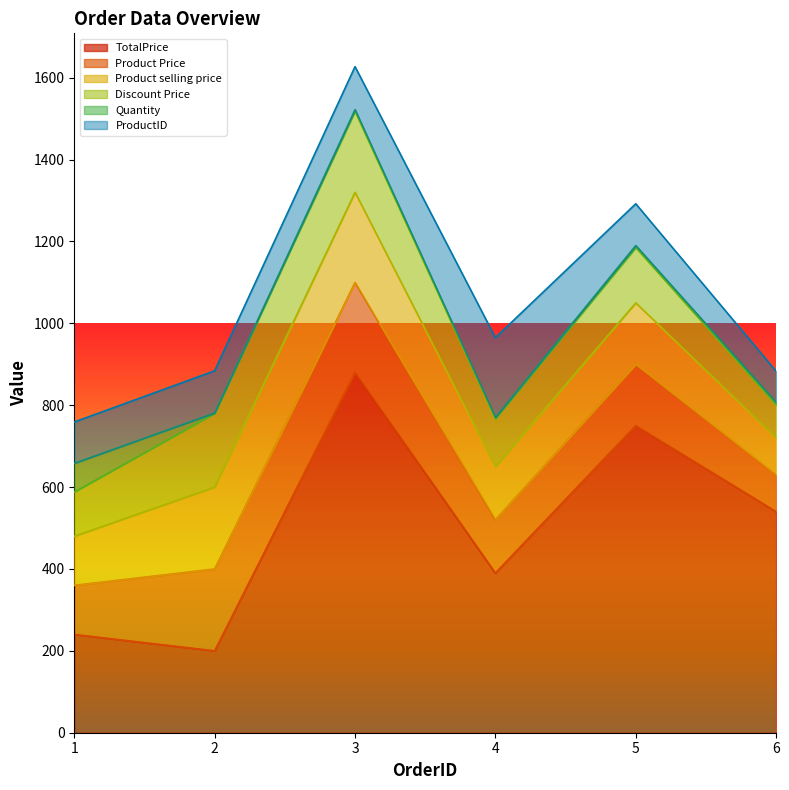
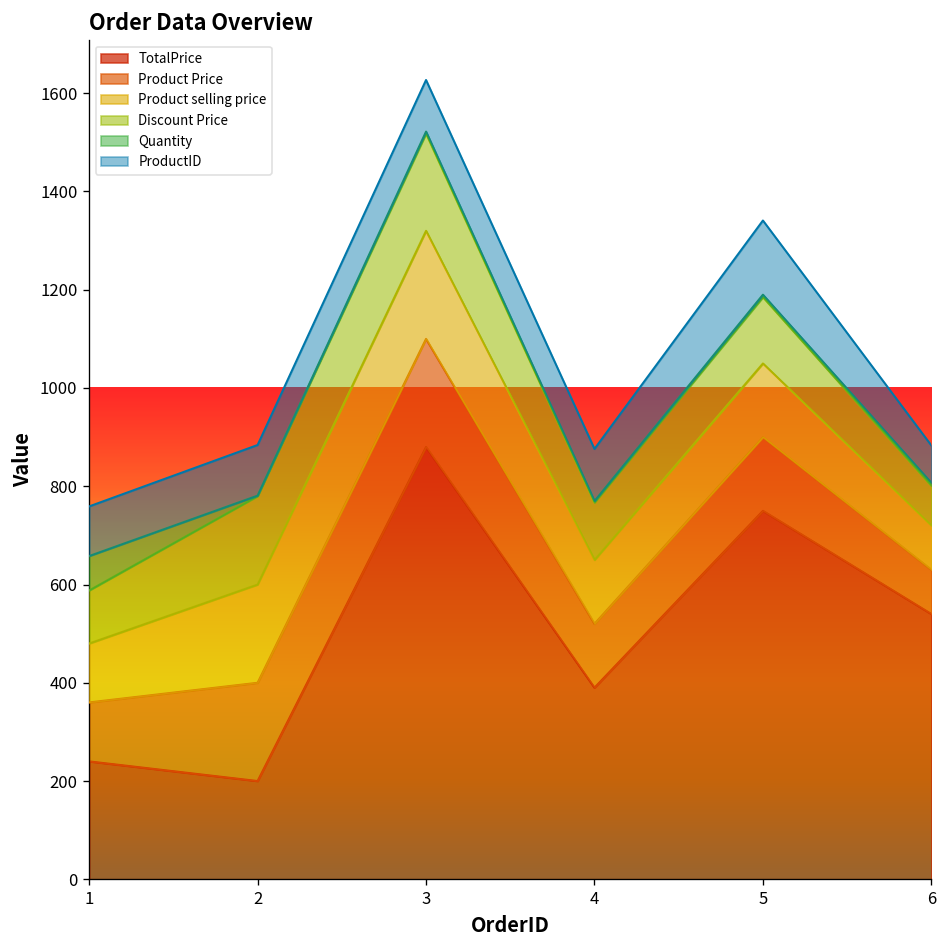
ProductID, 4: 200 -> 110
ProductID, 5: 100 -> 150
